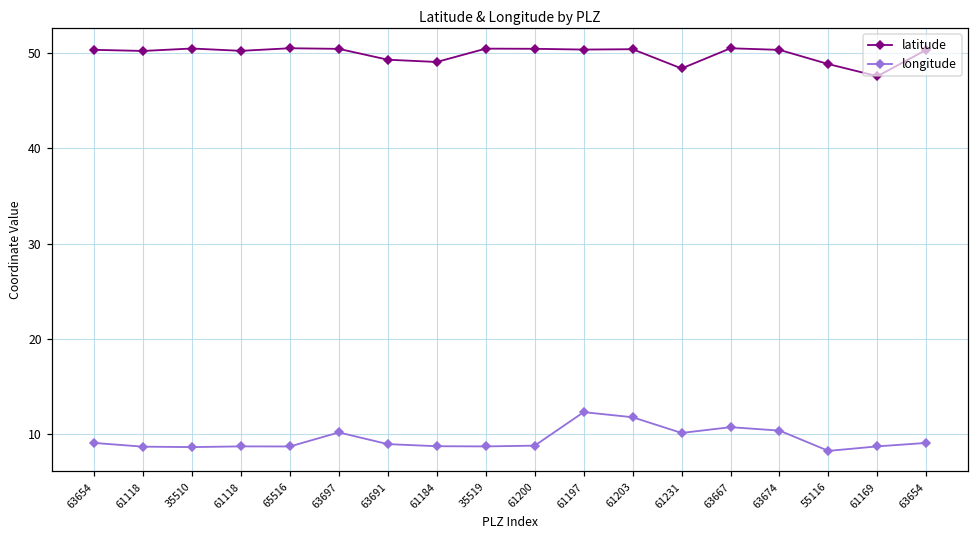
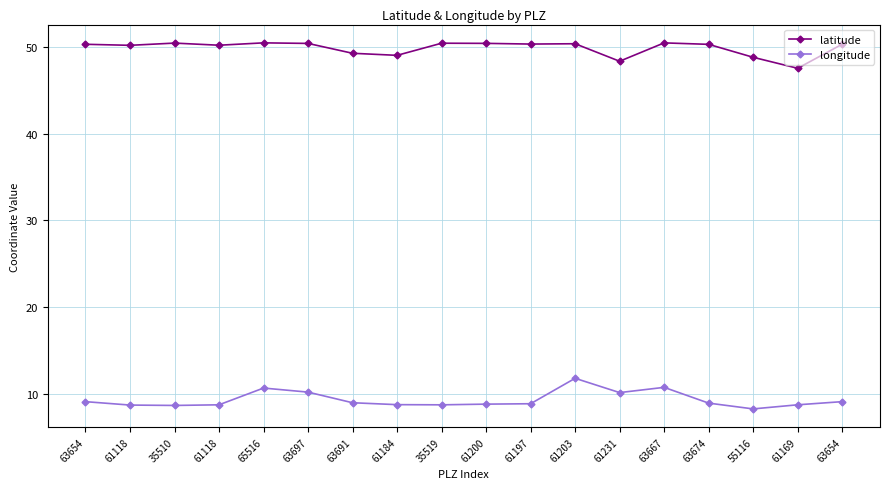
longitude, 65516: 9 -> 11
longitude, 61197: 12 -> 9
longitude, 63674: 10 -> 9
